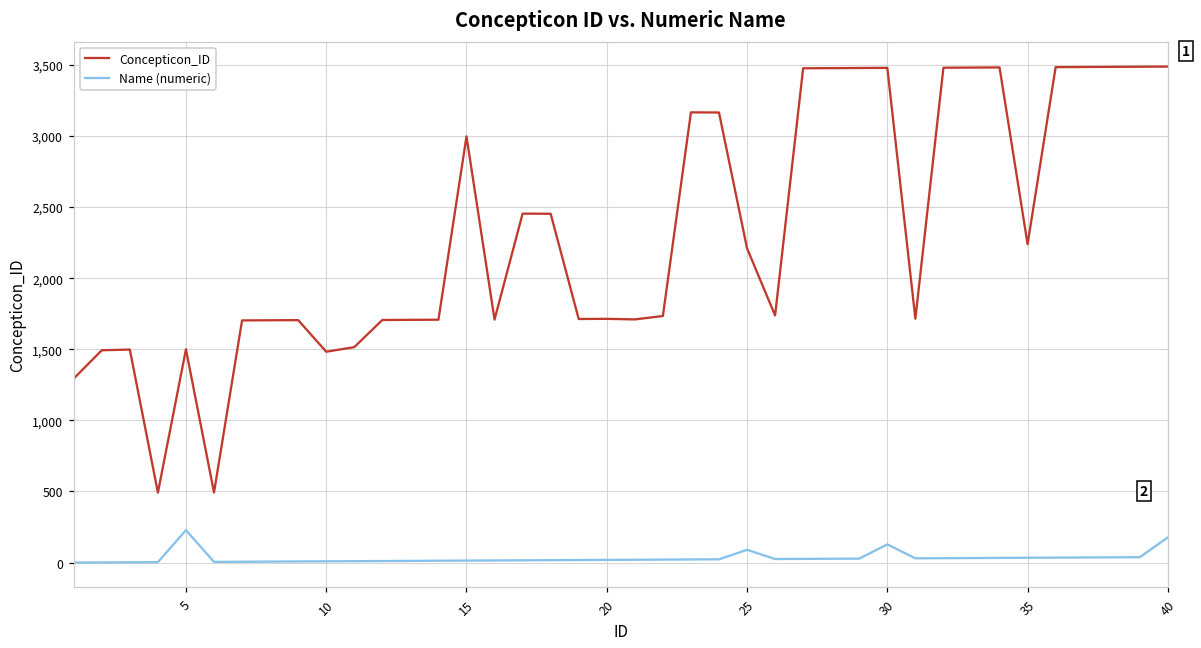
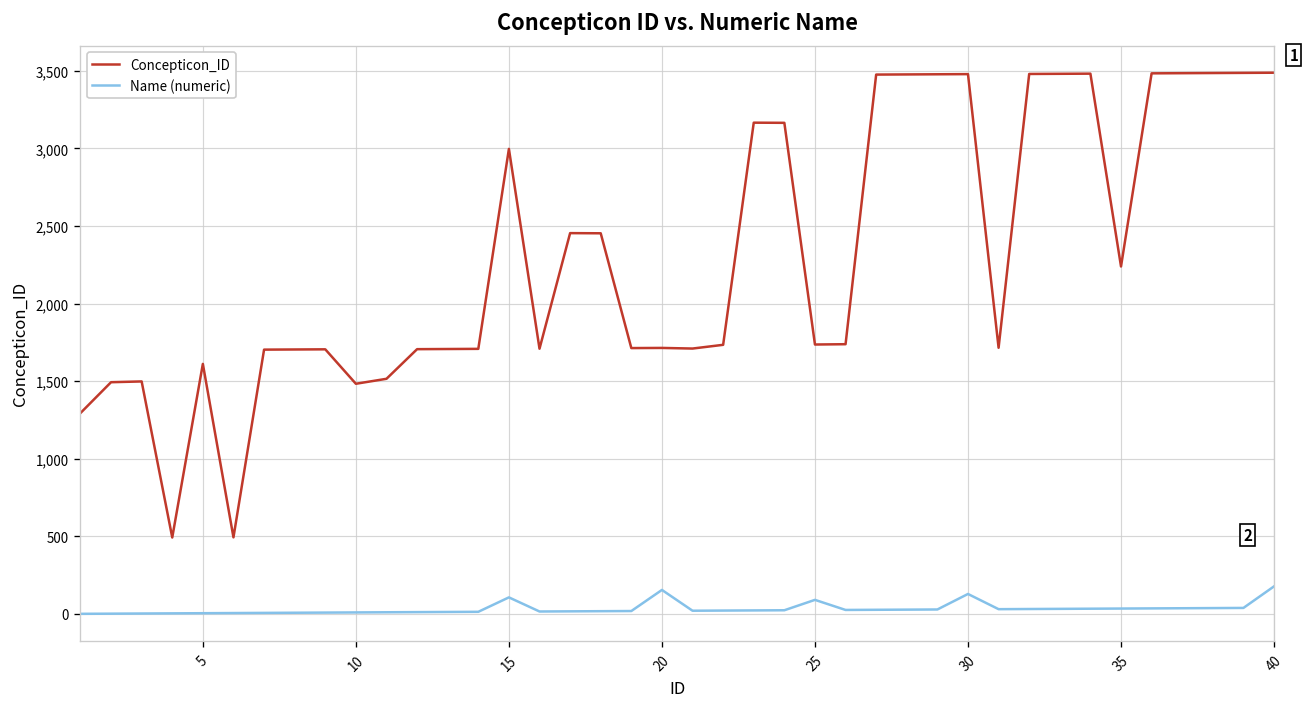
Concepticon_ID, 5: 1,500 -> 1,610
Name (numeric), 5: 230 -> 0
Name (numeric), 15: 10 -> 110
Name (numeric), 20: 20 -> 150
Concepticon_ID, 25: 2,210 -> 1,740
